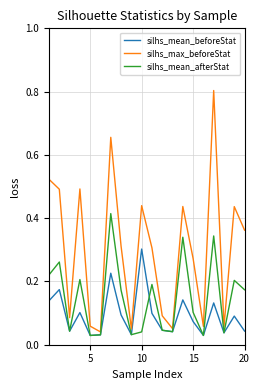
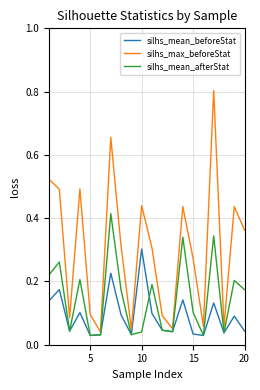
silhs_max_beforeStat, 5: 0.06 -> 0.10
silhs_mean_beforeStat, 15: 0.07 -> 0.03
